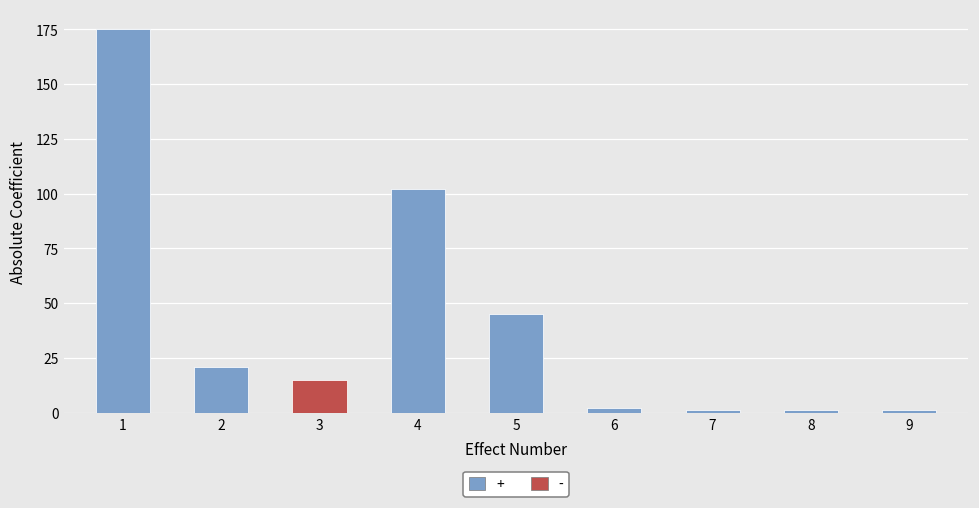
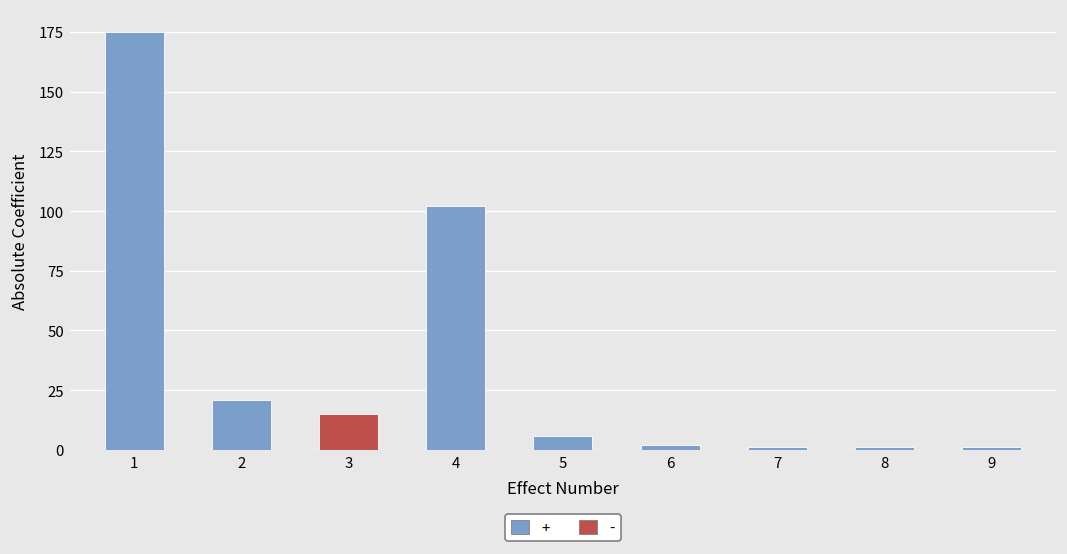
+, 5: 45 -> 6
